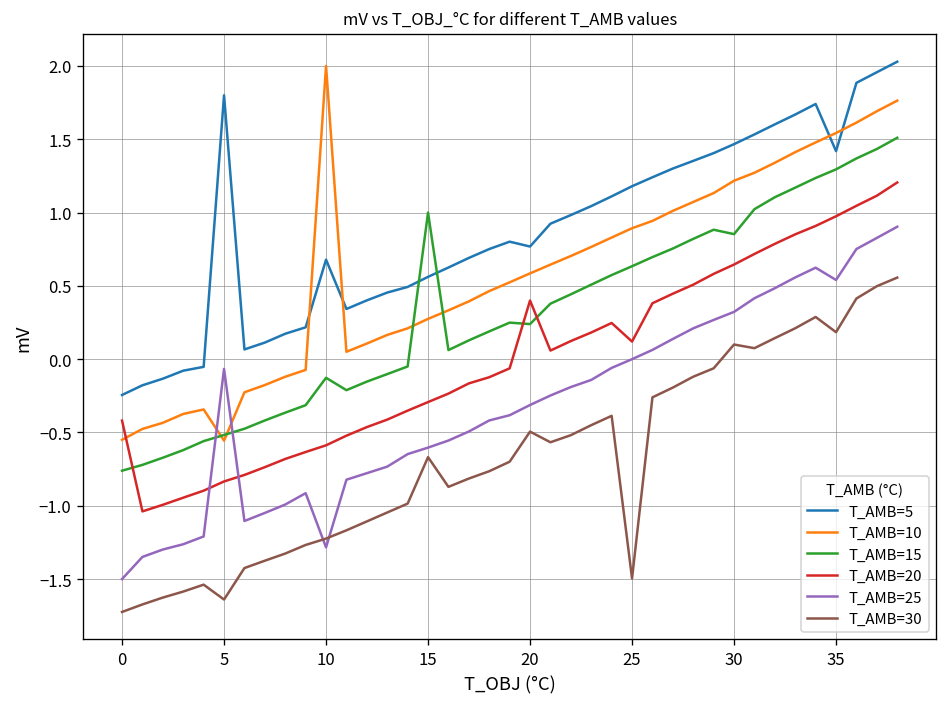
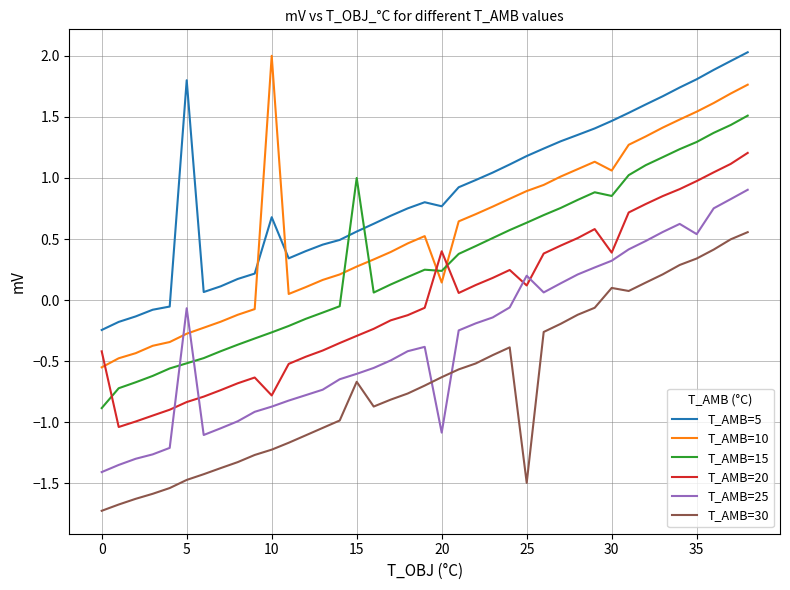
T_AMB=15, 0: -0.76 -> -0.88
T_AMB=25, 0: -1.50 -> -1.41
T_AMB=10, 5: -0.56 -> -0.27
T_AMB=30, 5: -1.64 -> -1.47
T_AMB=15, 10: -0.13 -> -0.26
T_AMB=20, 10: -0.59 -> -0.78
T_AMB=25, 10: -1.28 -> -0.87
T_AMB=10, 20: 0.59 -> 0.14
T_AMB=25, 20: -0.31 -> -1.08
T_AMB=30, 20: -0.49 -> -0.63
T_AMB=25, 25: 0.0 -> 0.2
T_AMB=10, 30: 1.22 -> 1.06
T_AMB=20, 30: 0.65 -> 0.39
T_AMB=5, 35: 1.42 -> 1.81
T_AMB=30, 35: 0.18 -> 0.34
